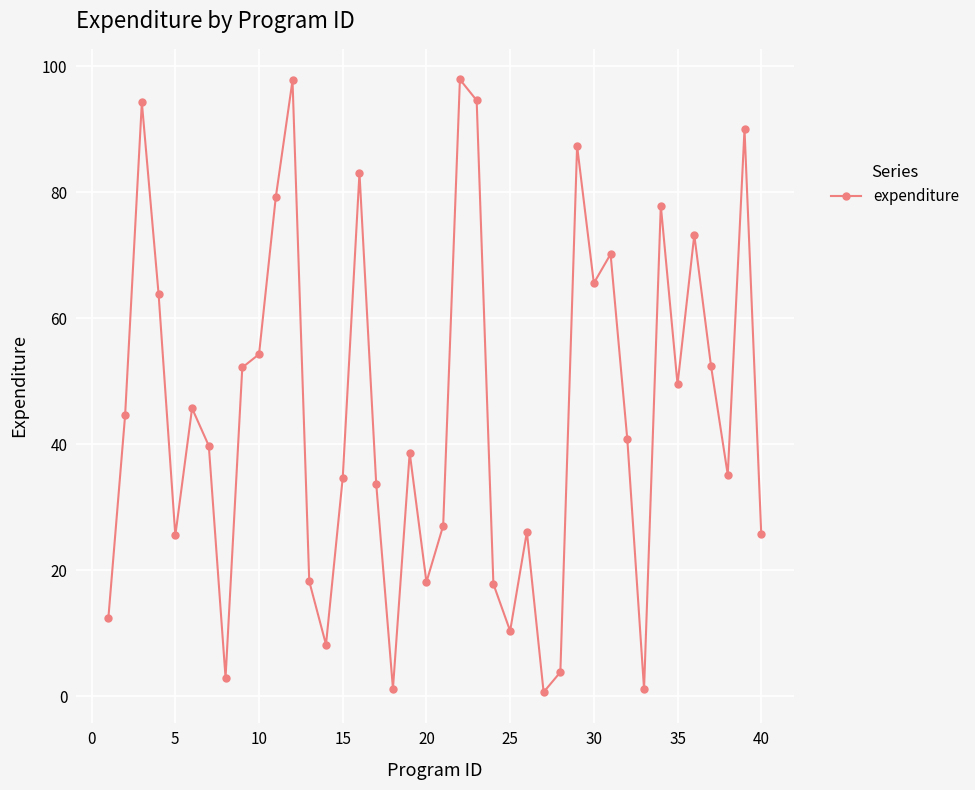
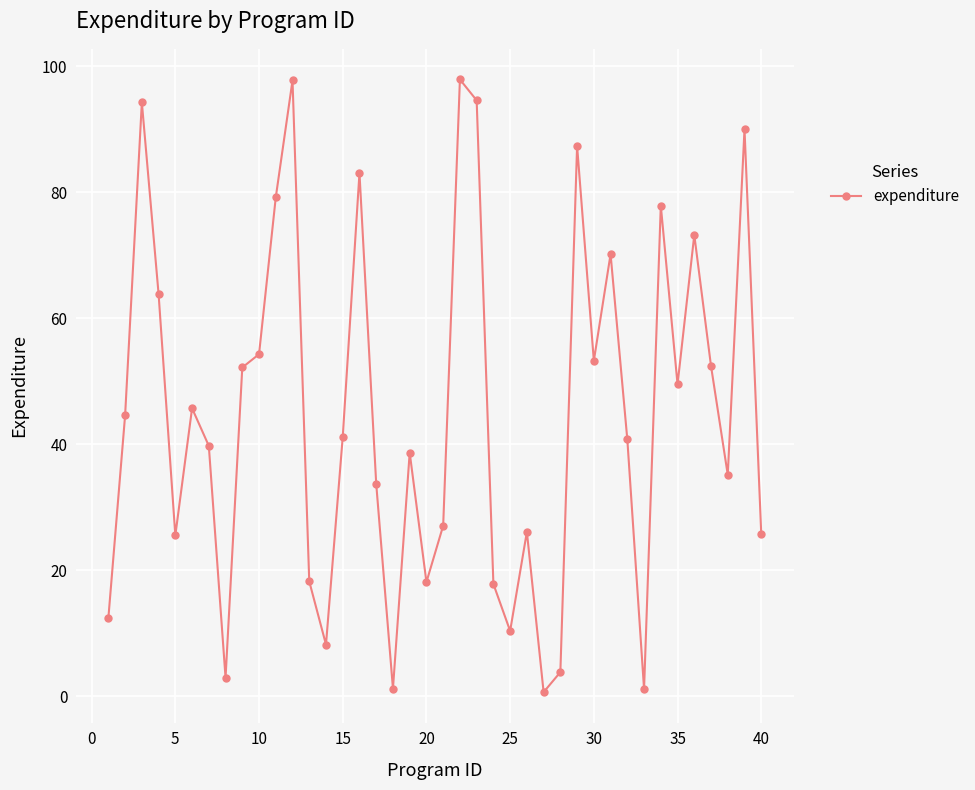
15: 35 -> 41
30: 66 -> 53
